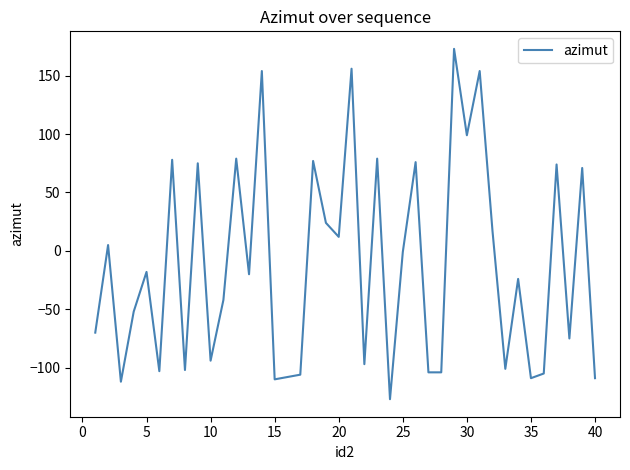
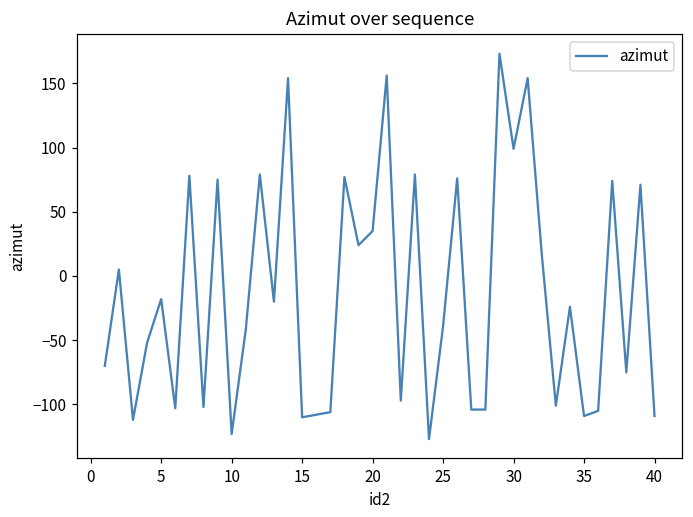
10: -94 -> -123
20: 12 -> 35
25: -1 -> -39
